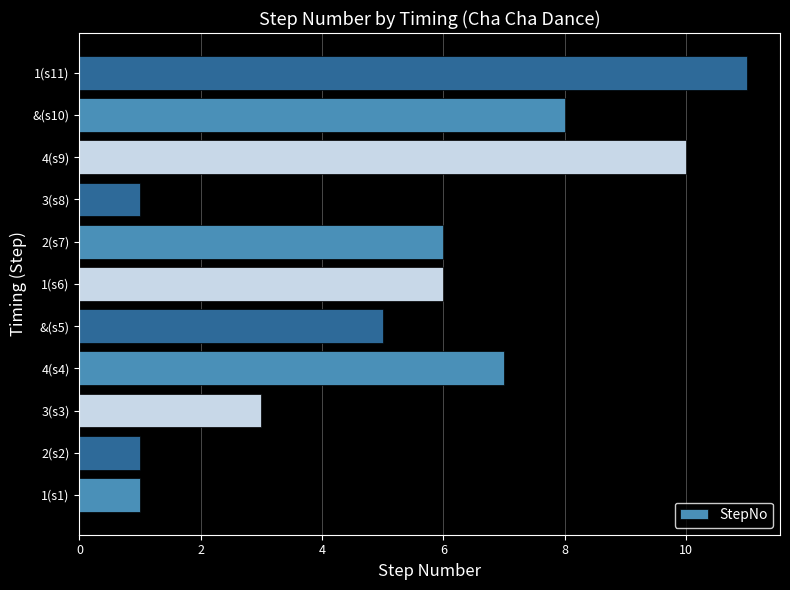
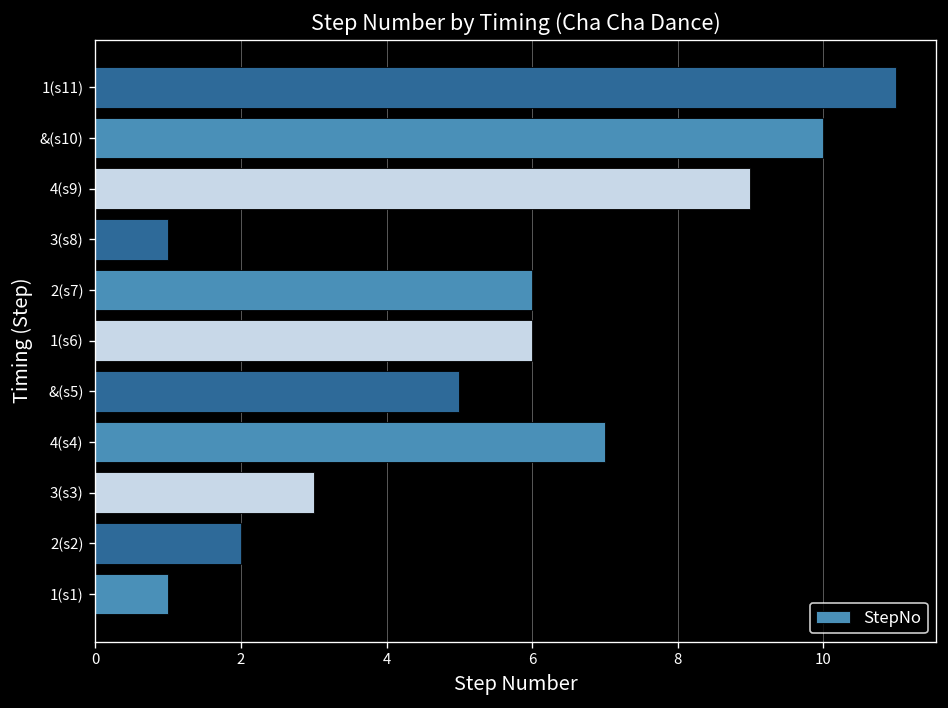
&(s10): 8 -> 10
4(s9): 10 -> 9
2(s2): 1 -> 2
